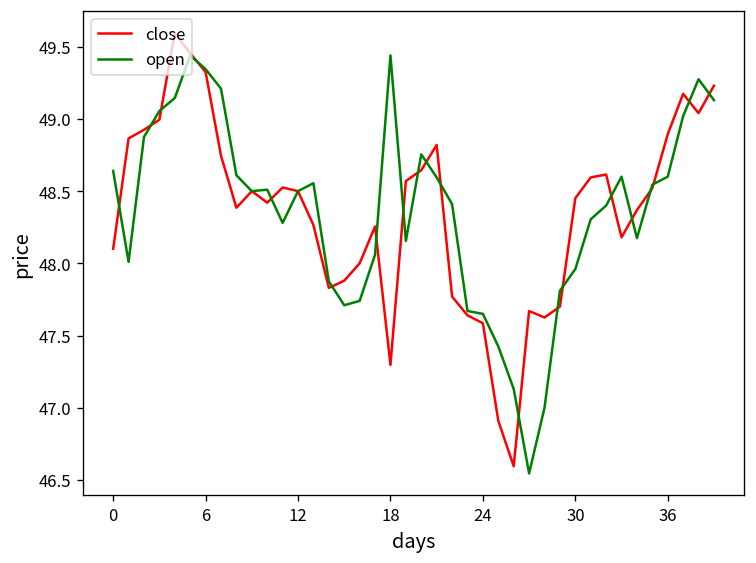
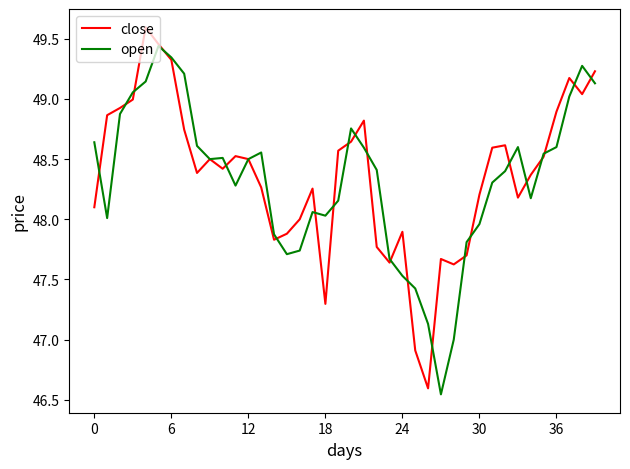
open, 18: 49.44 -> 48.03
close, 24: 47.59 -> 47.90
open, 24: 47.65 -> 47.53
close, 30: 48.45 -> 48.21
